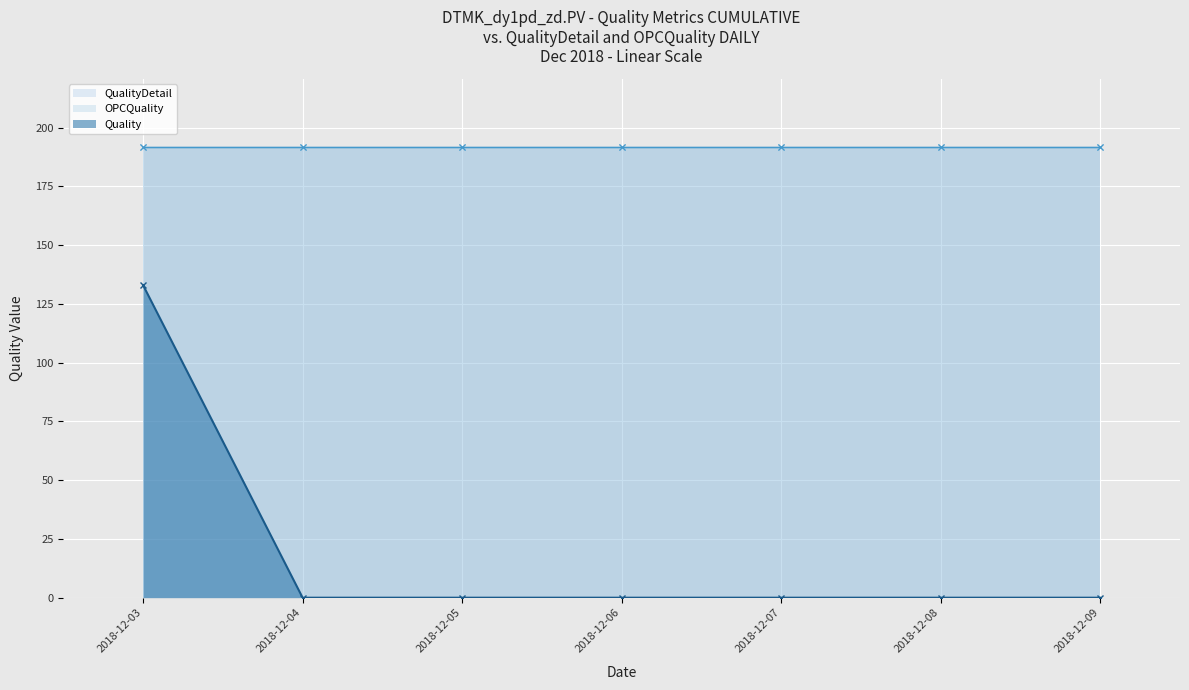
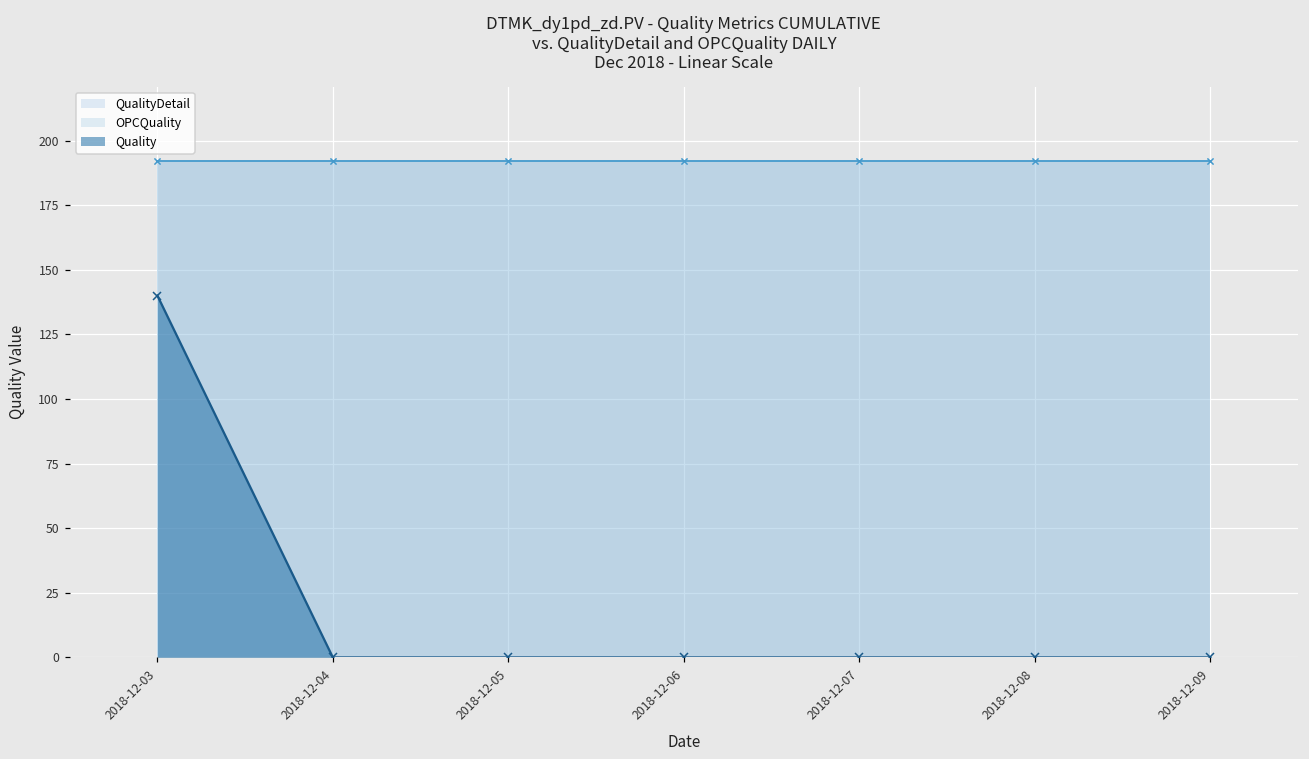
Quality, 2018-12-03: 133 -> 140
